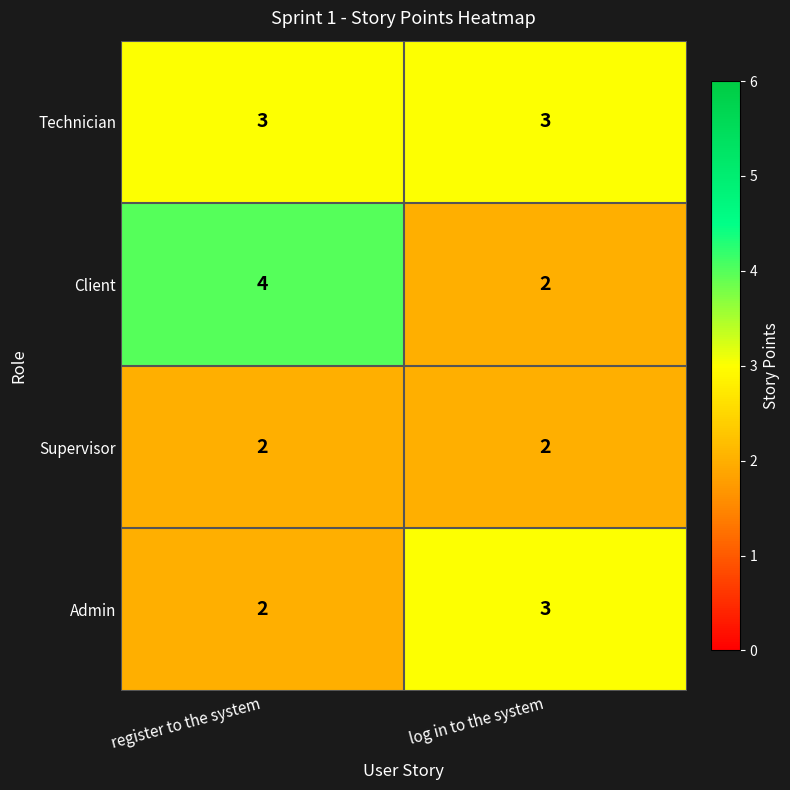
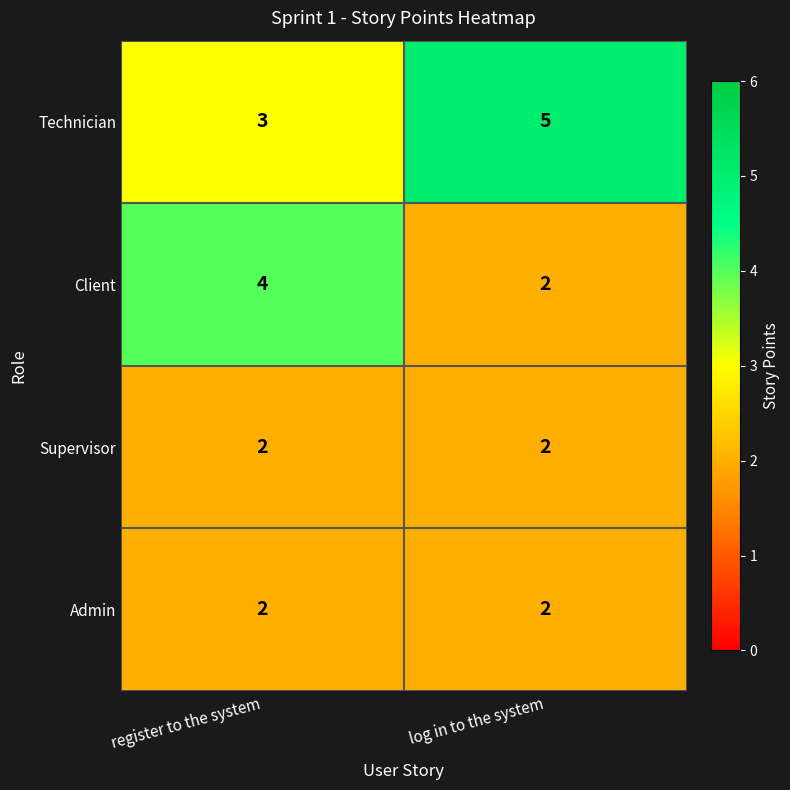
Technician, log in to the system: 3 -> 5
Admin, log in to the system: 3 -> 2
